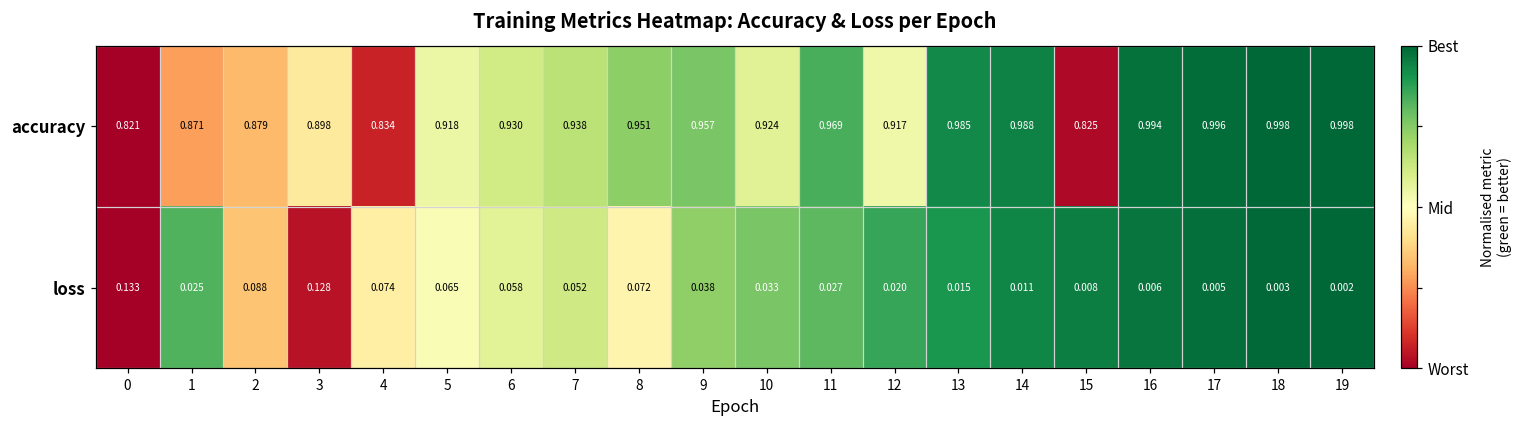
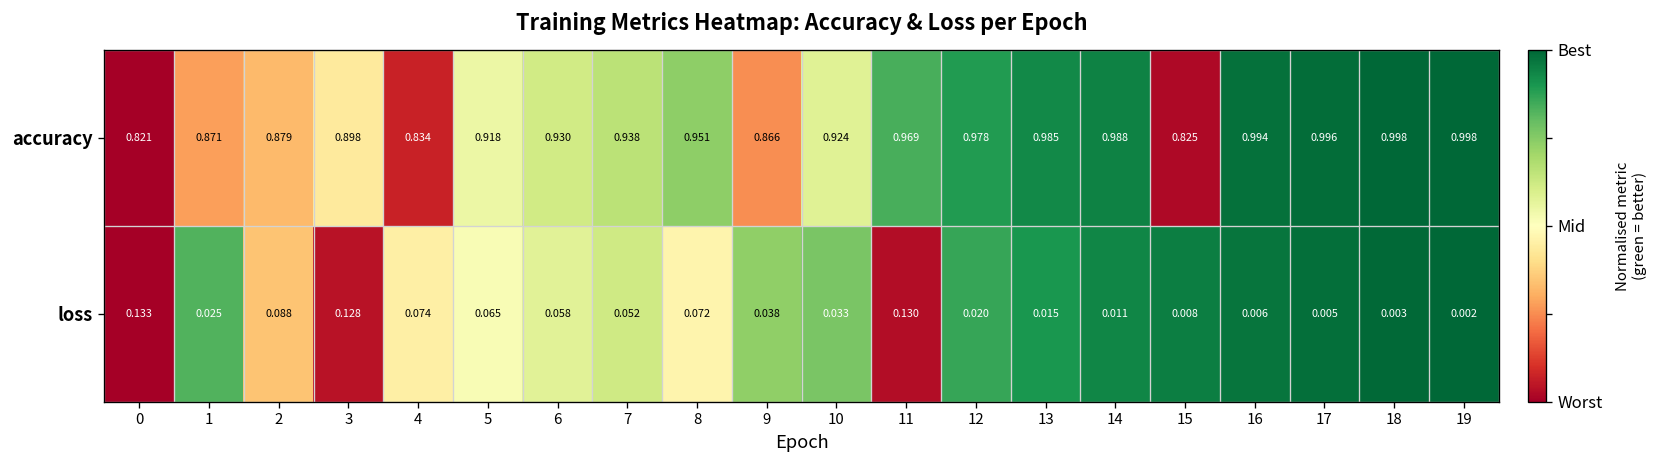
accuracy, 9: 0.957 -> 0.866
accuracy, 12: 0.917 -> 0.978
loss, 11: 0.027 -> 0.130
